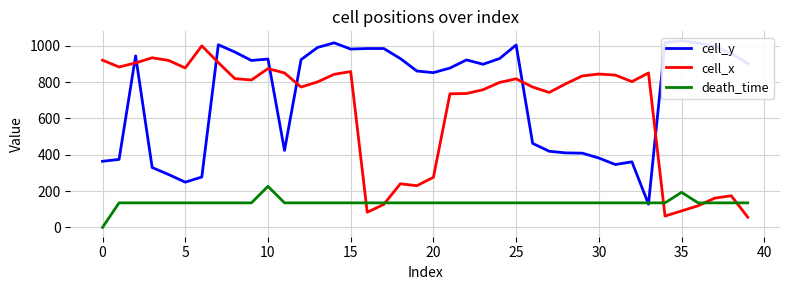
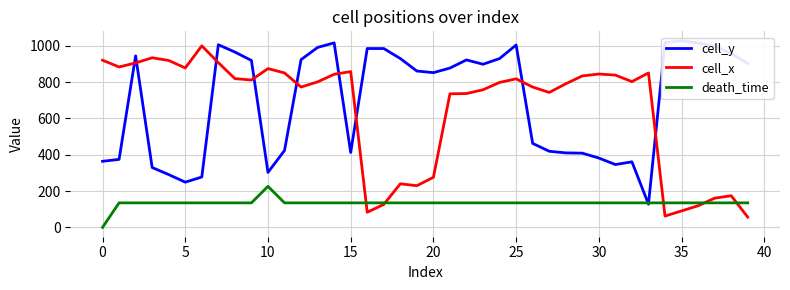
cell_y, 10: 930 -> 300
cell_y, 15: 980 -> 410
death_time, 35: 190 -> 140
